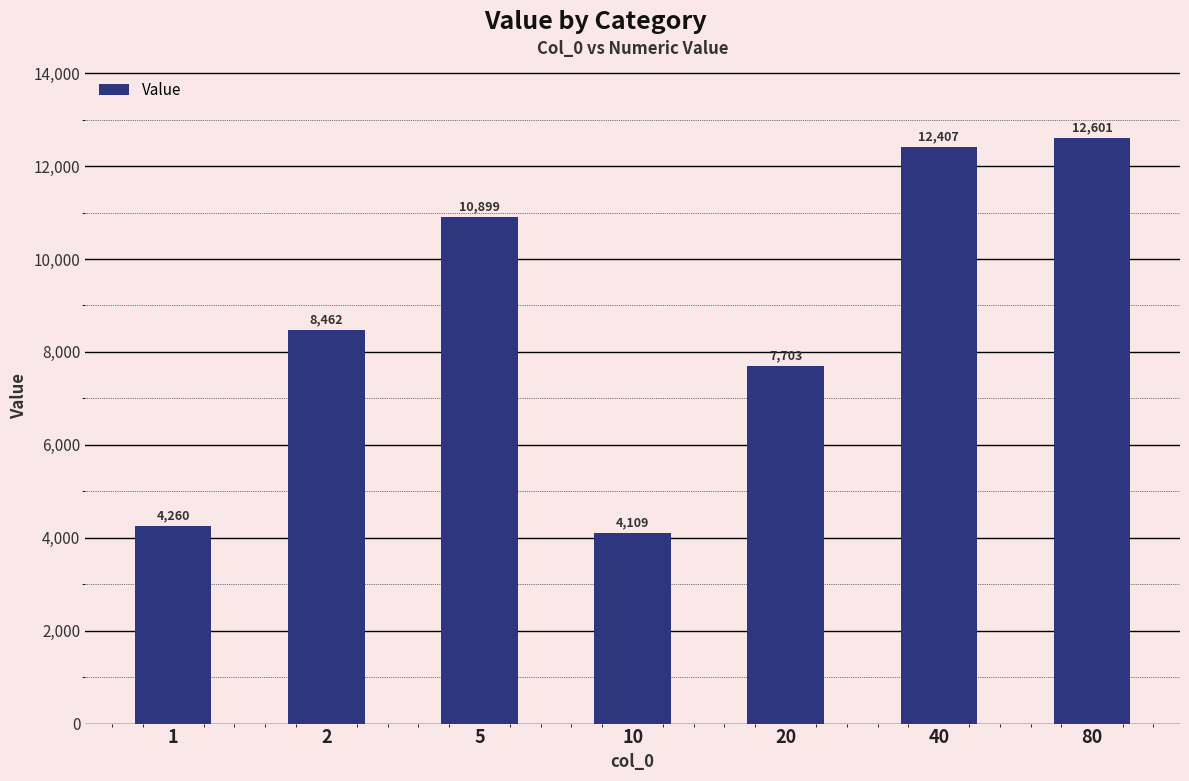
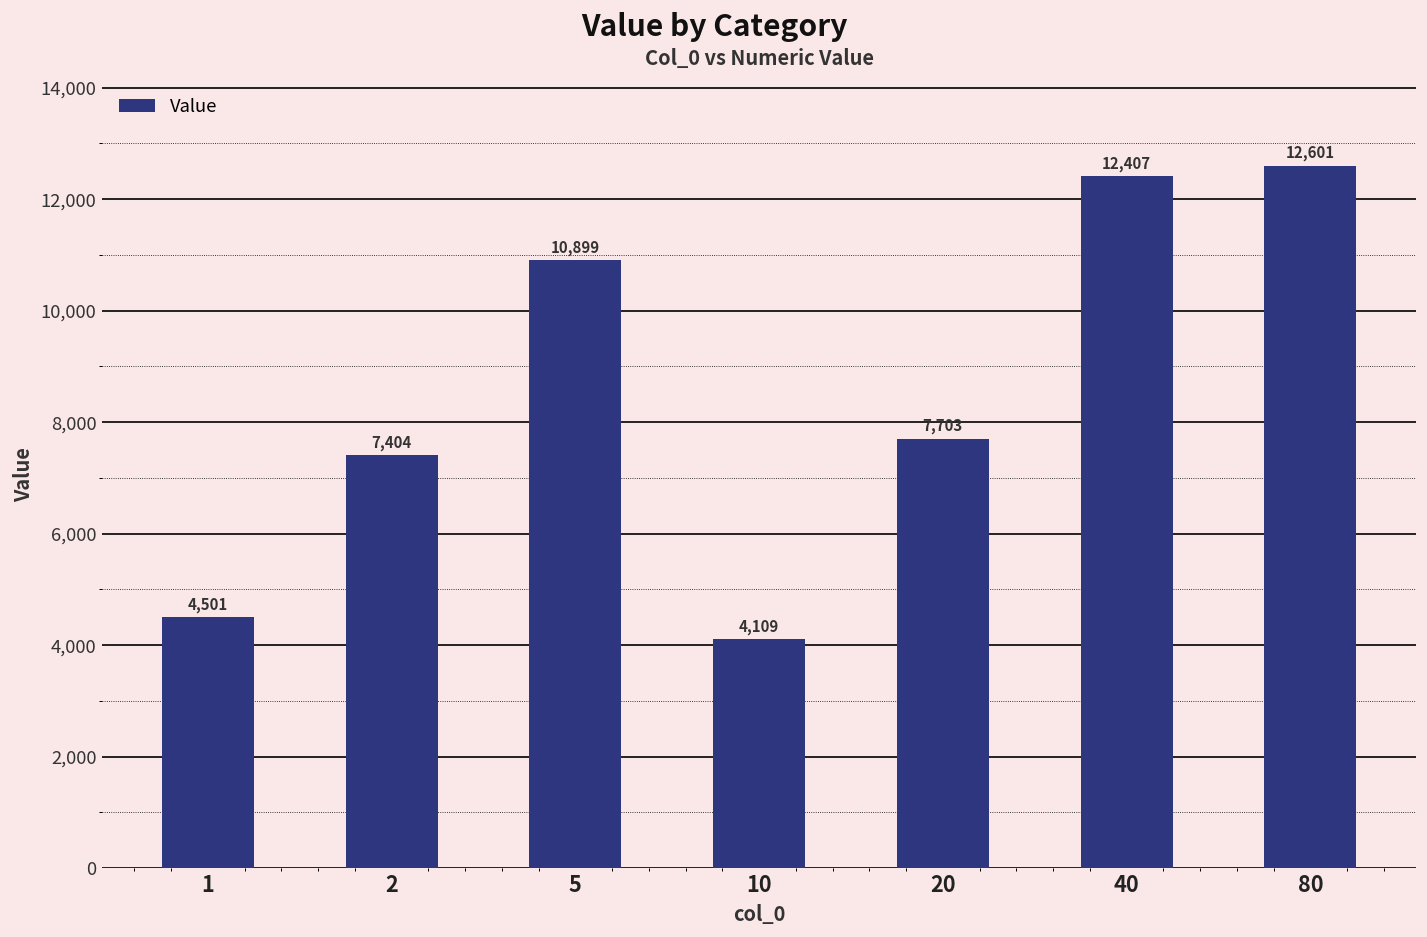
1: 4,260 -> 4,501
2: 8,462 -> 7,404
